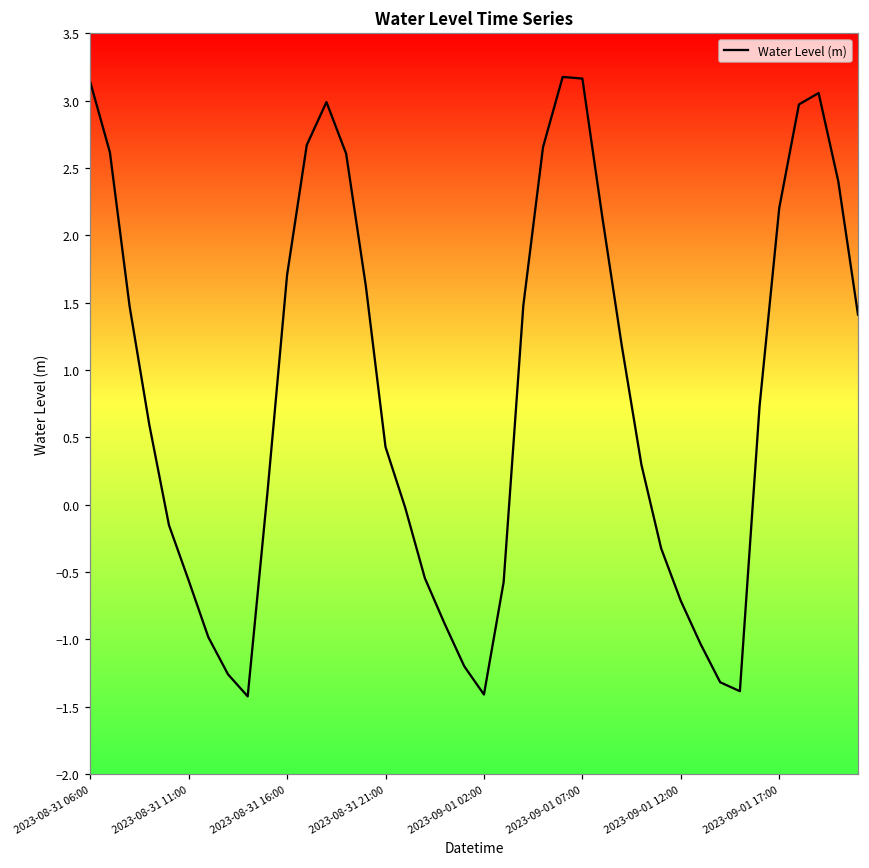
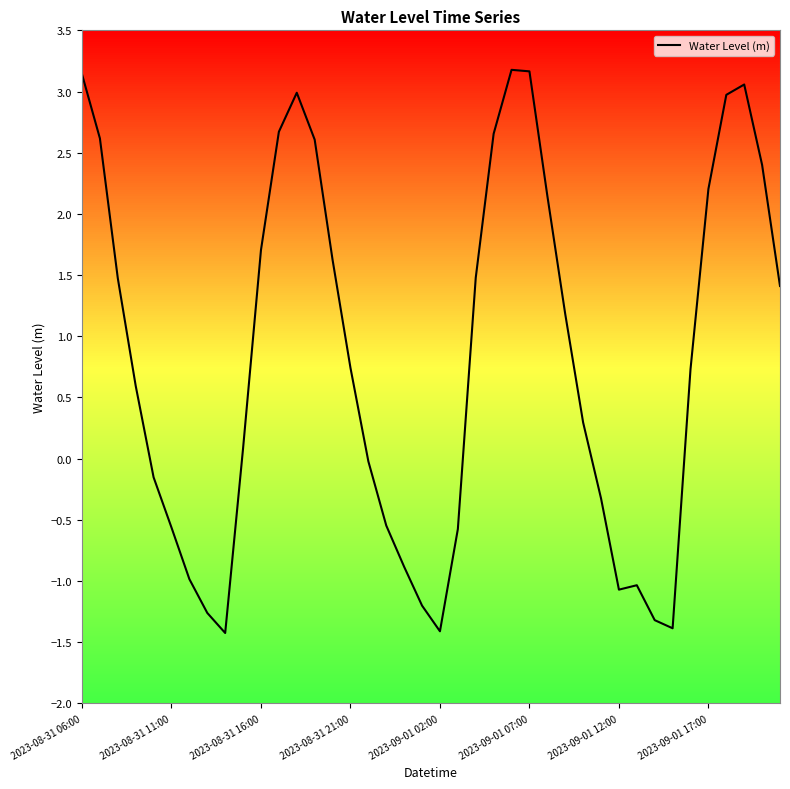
2023-08-31 21:00: 0.43 -> 0.74
2023-09-01 12:00: -0.72 -> -1.07
